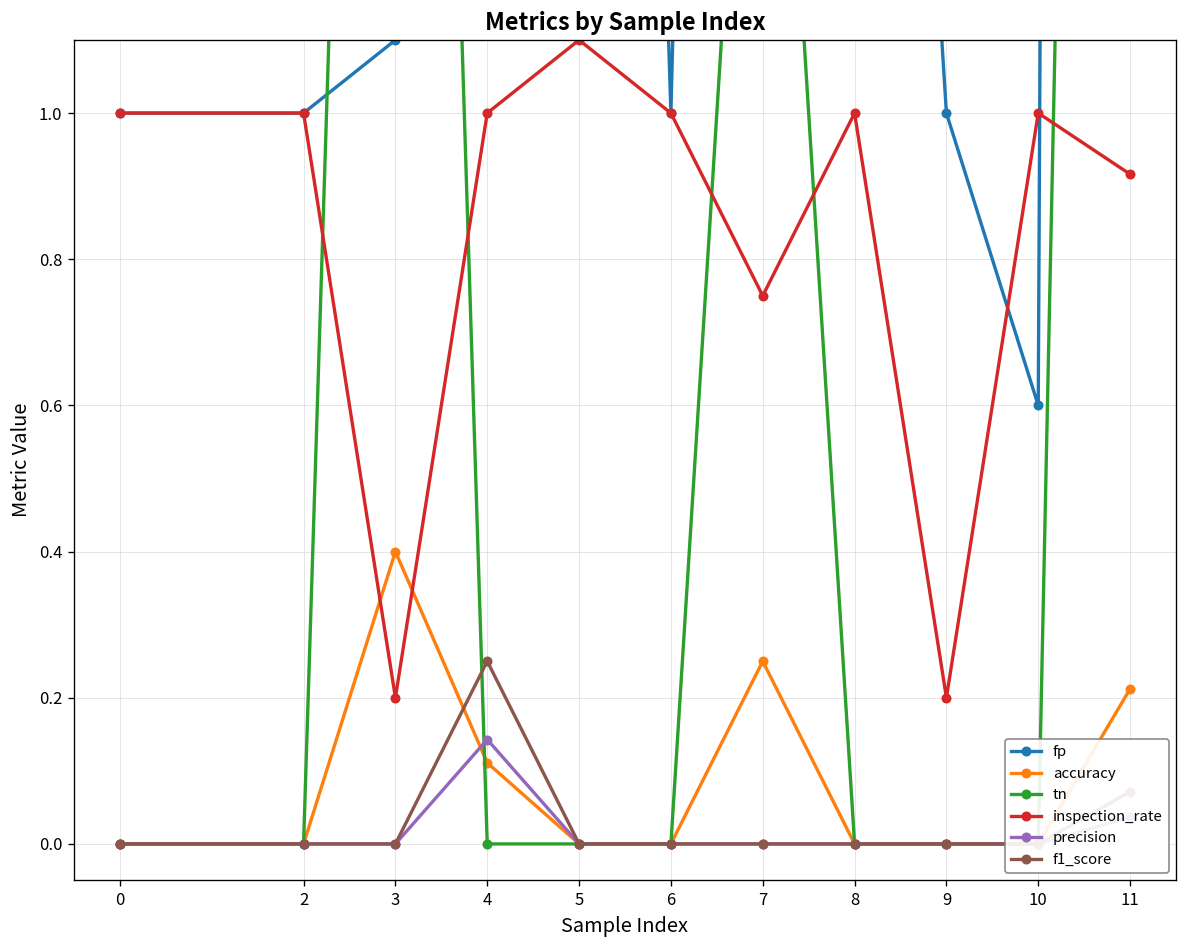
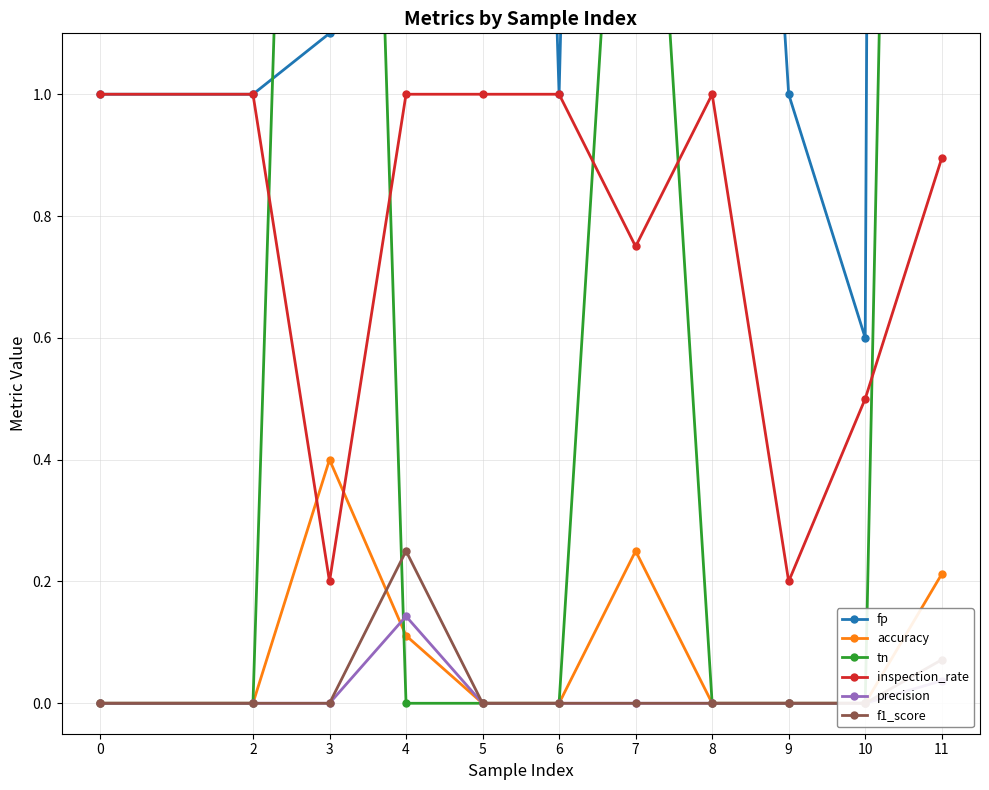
inspection_rate, 5: 1.1 -> 1.0
inspection_rate, 10: 1.0 -> 0.5
inspection_rate, 11: 0.92 -> 0.89
